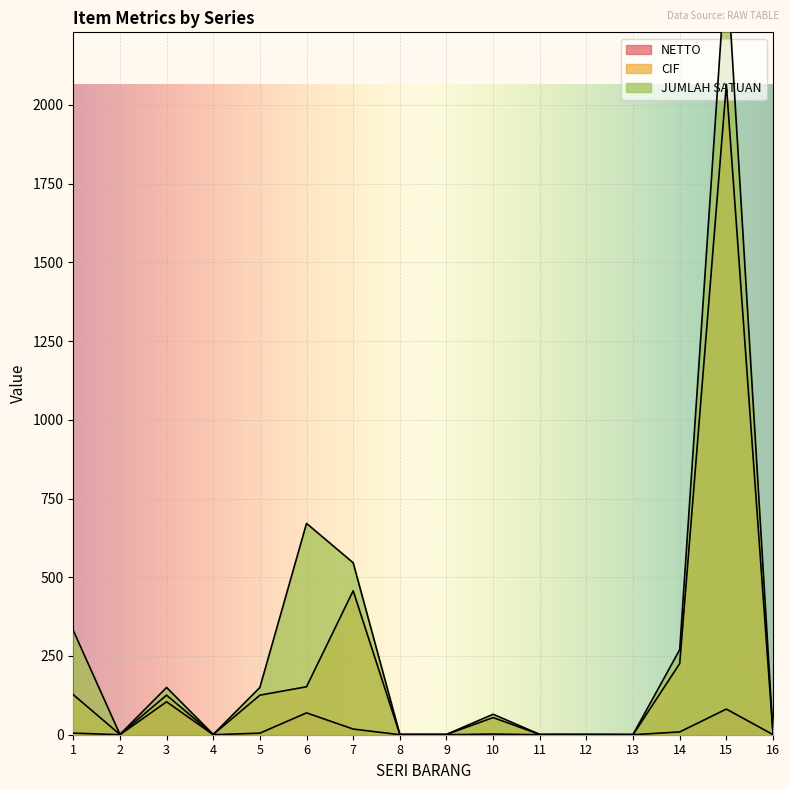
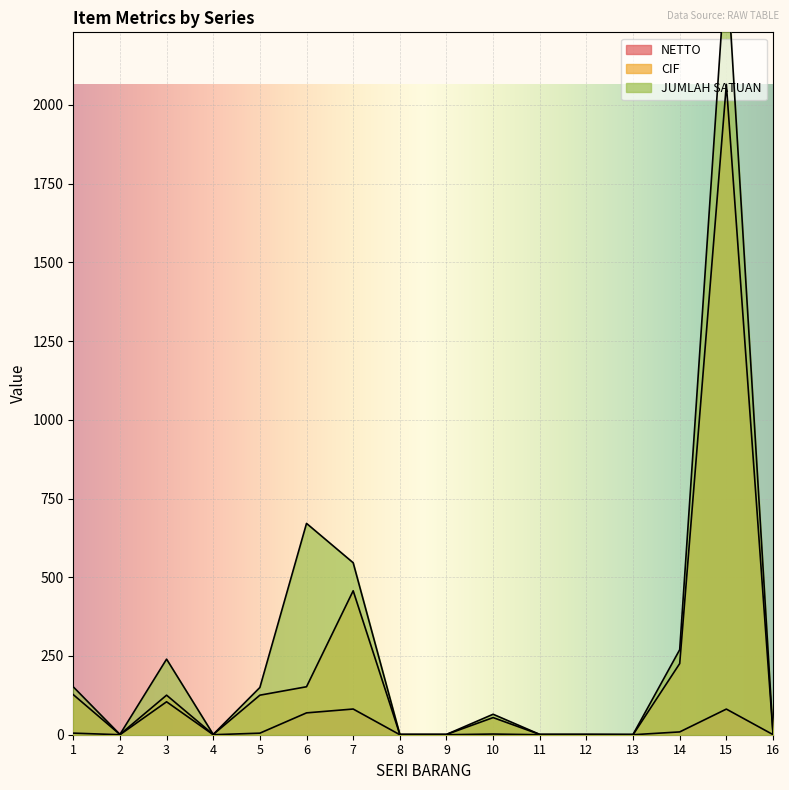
JUMLAH SATUAN, 1: 330 -> 150
JUMLAH SATUAN, 3: 150 -> 240
NETTO, 7: 20 -> 80
